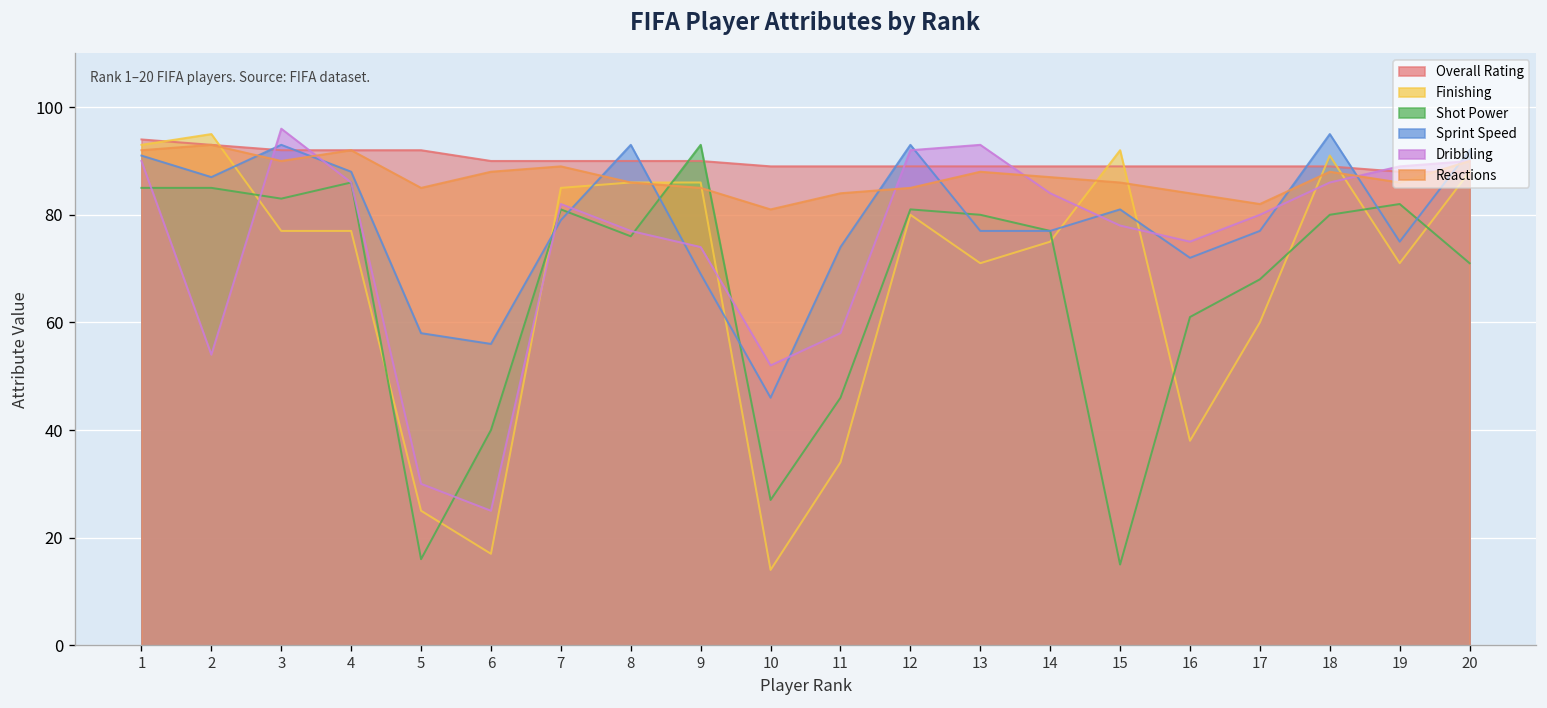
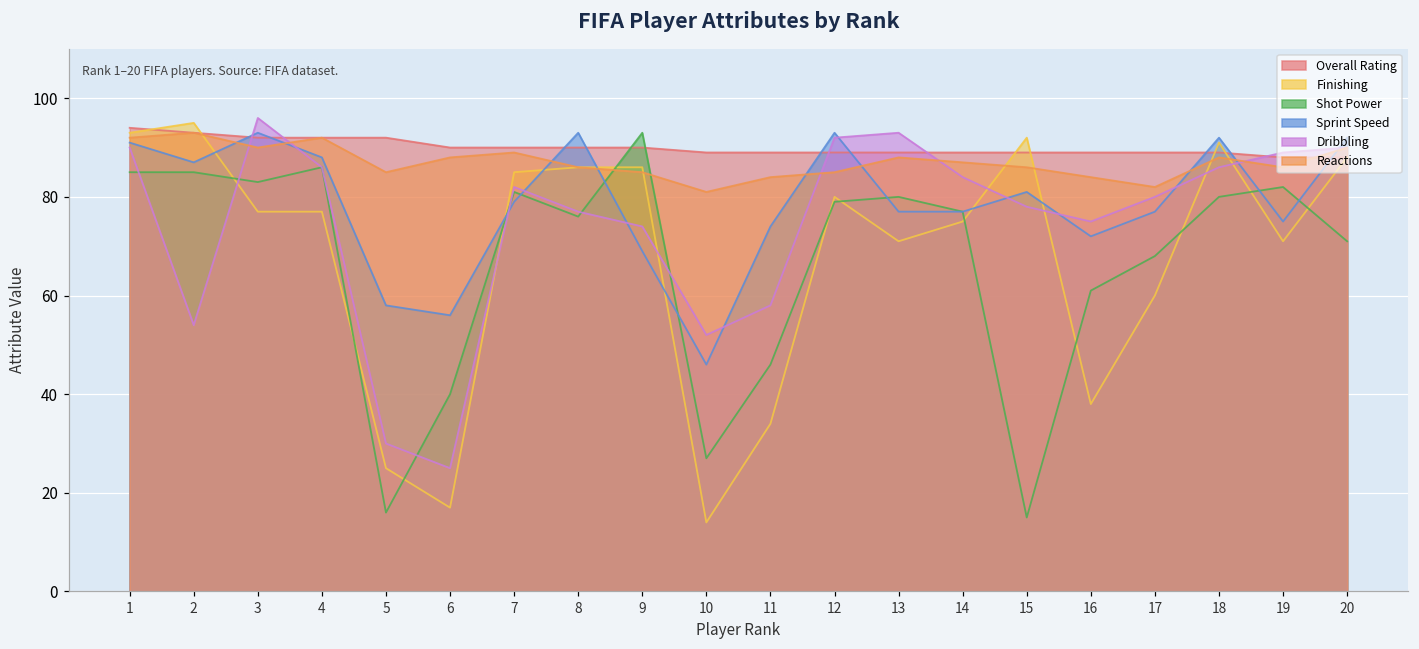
Shot Power, 12: 81 -> 79
Sprint Speed, 18: 95 -> 92
